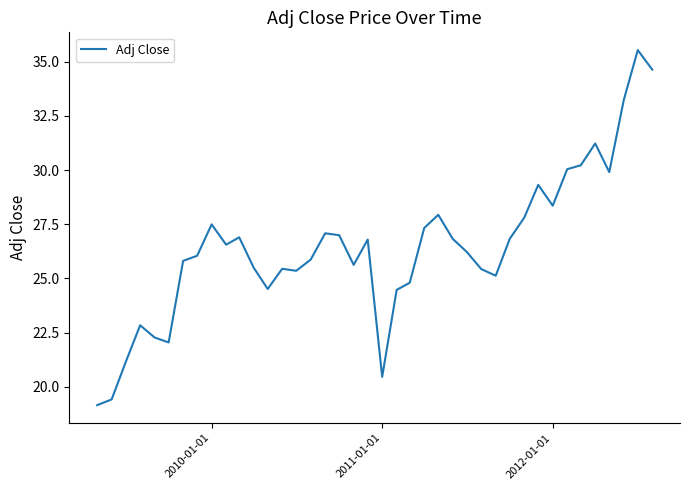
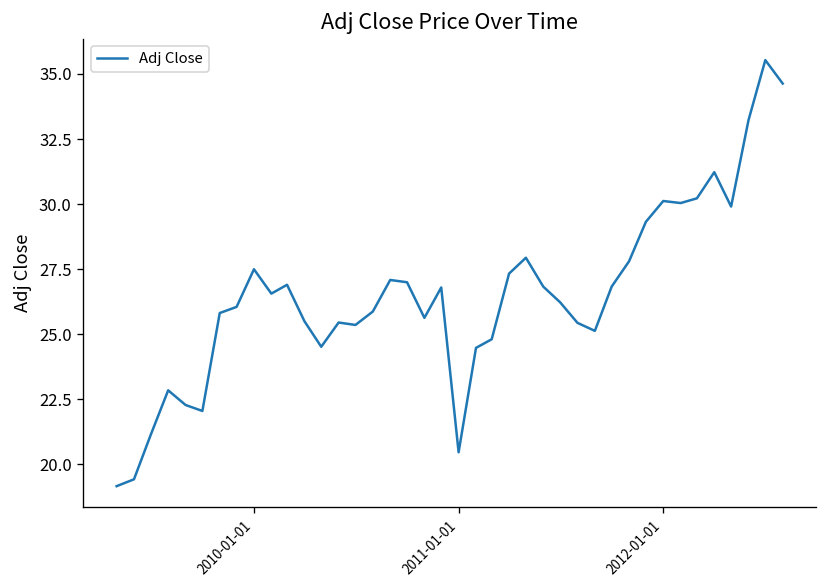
2012-01-01: 28.4 -> 30.1
